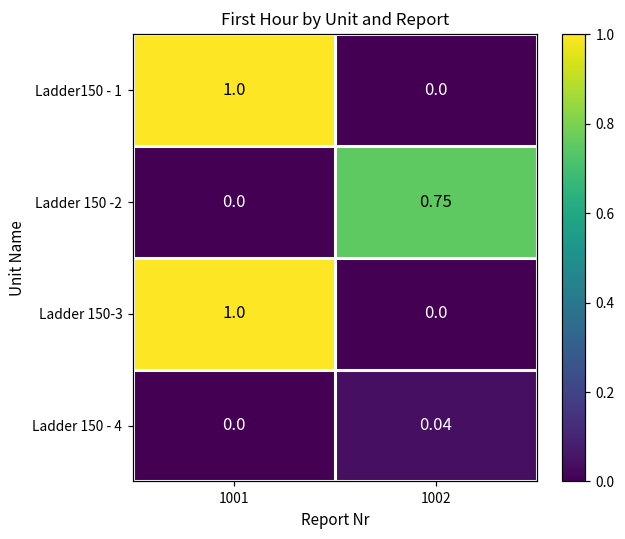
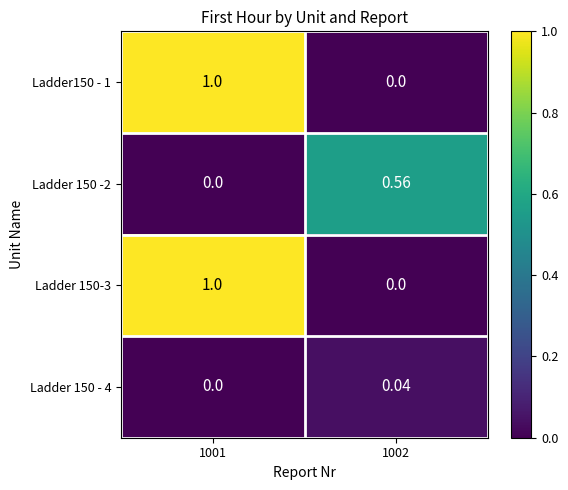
Ladder 150 -2, 1002: 0.75 -> 0.56
